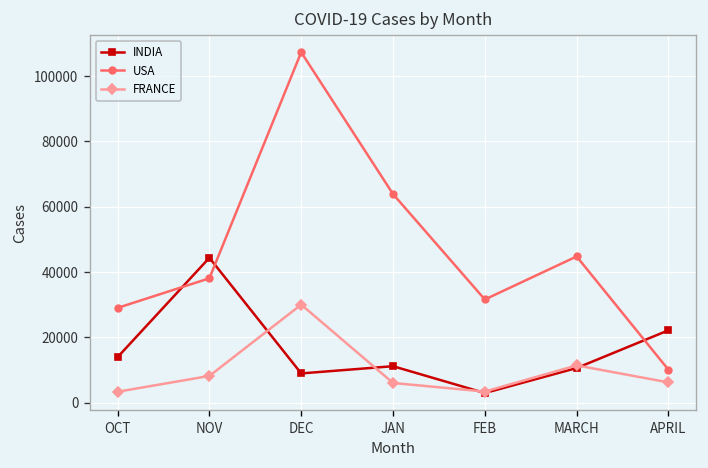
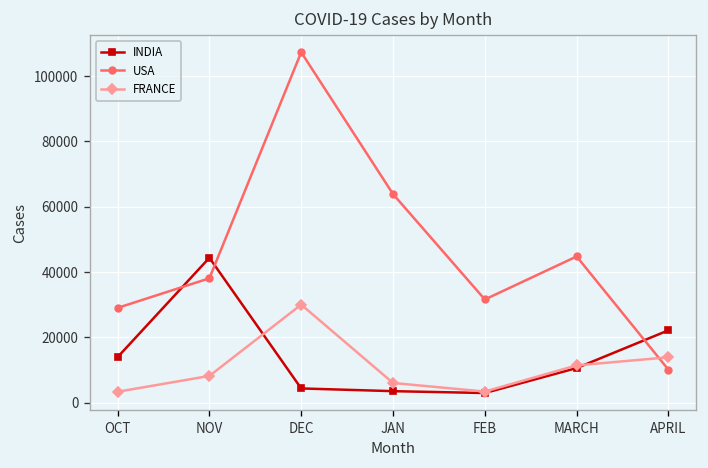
INDIA, DEC: 9000 -> 4000
INDIA, JAN: 11000 -> 4000
FRANCE, APRIL: 6000 -> 14000
